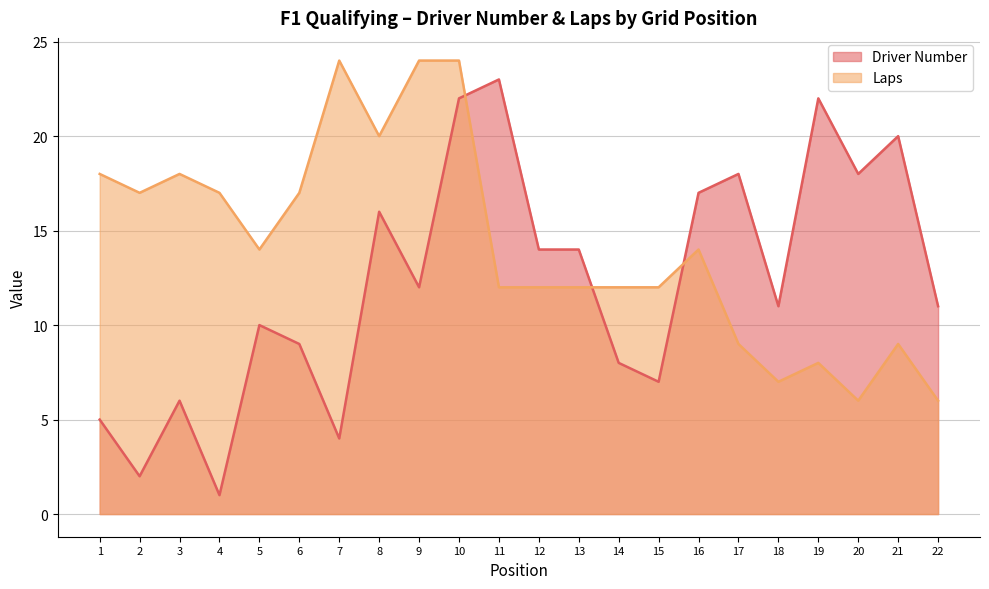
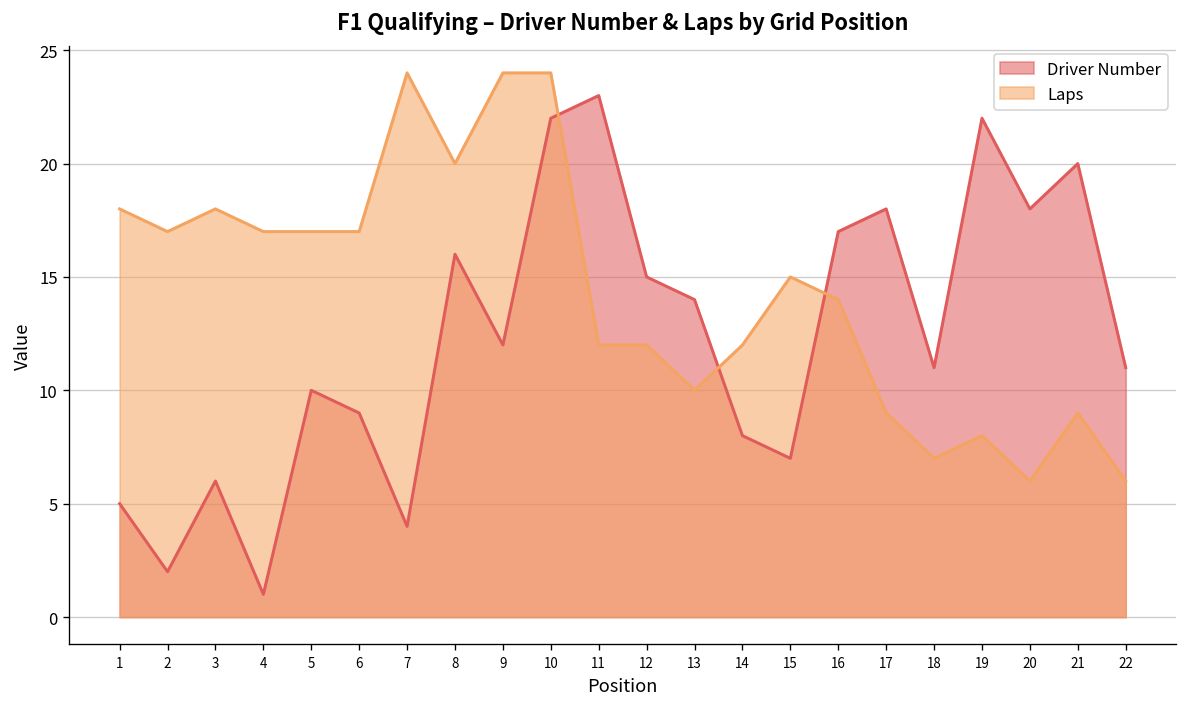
Laps, 5: 14 -> 17
Driver Number, 12: 14 -> 15
Laps, 13: 12 -> 10
Laps, 15: 12 -> 15
